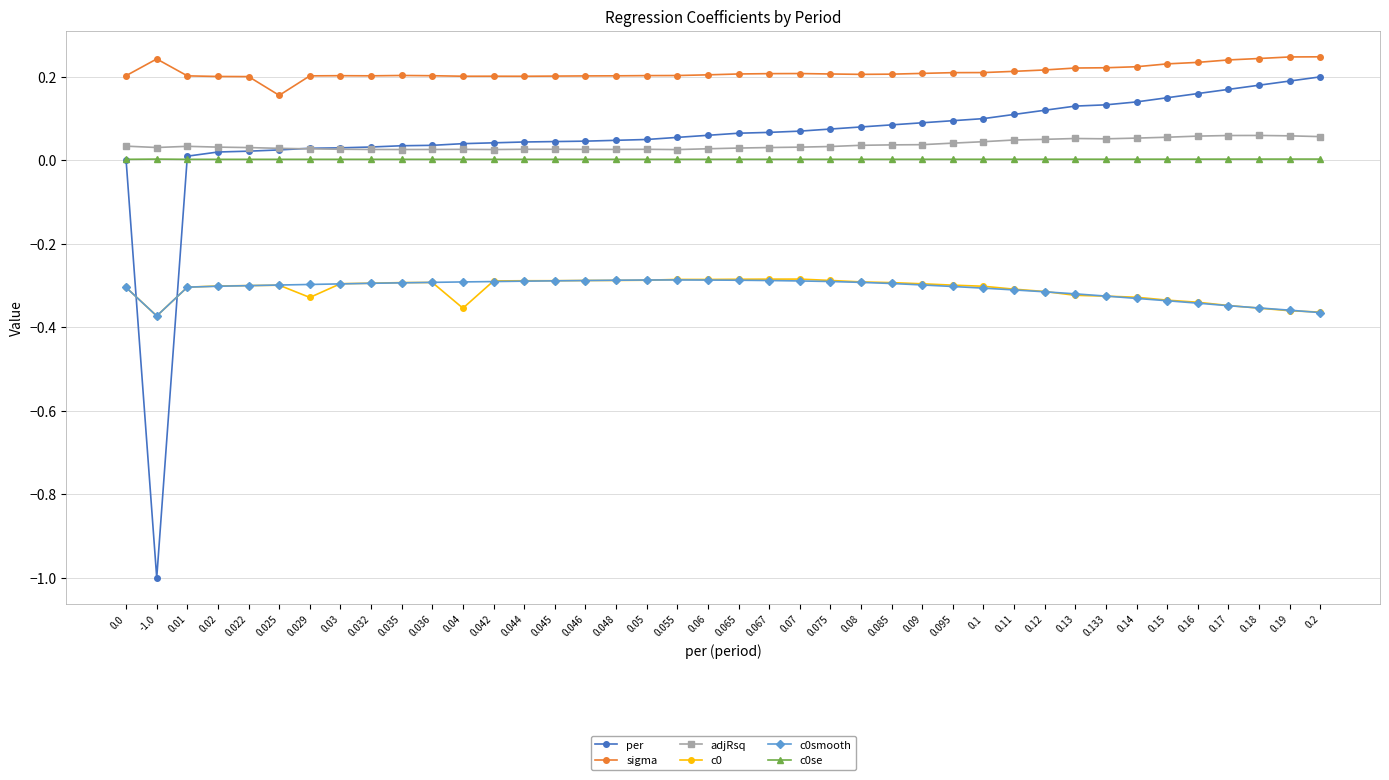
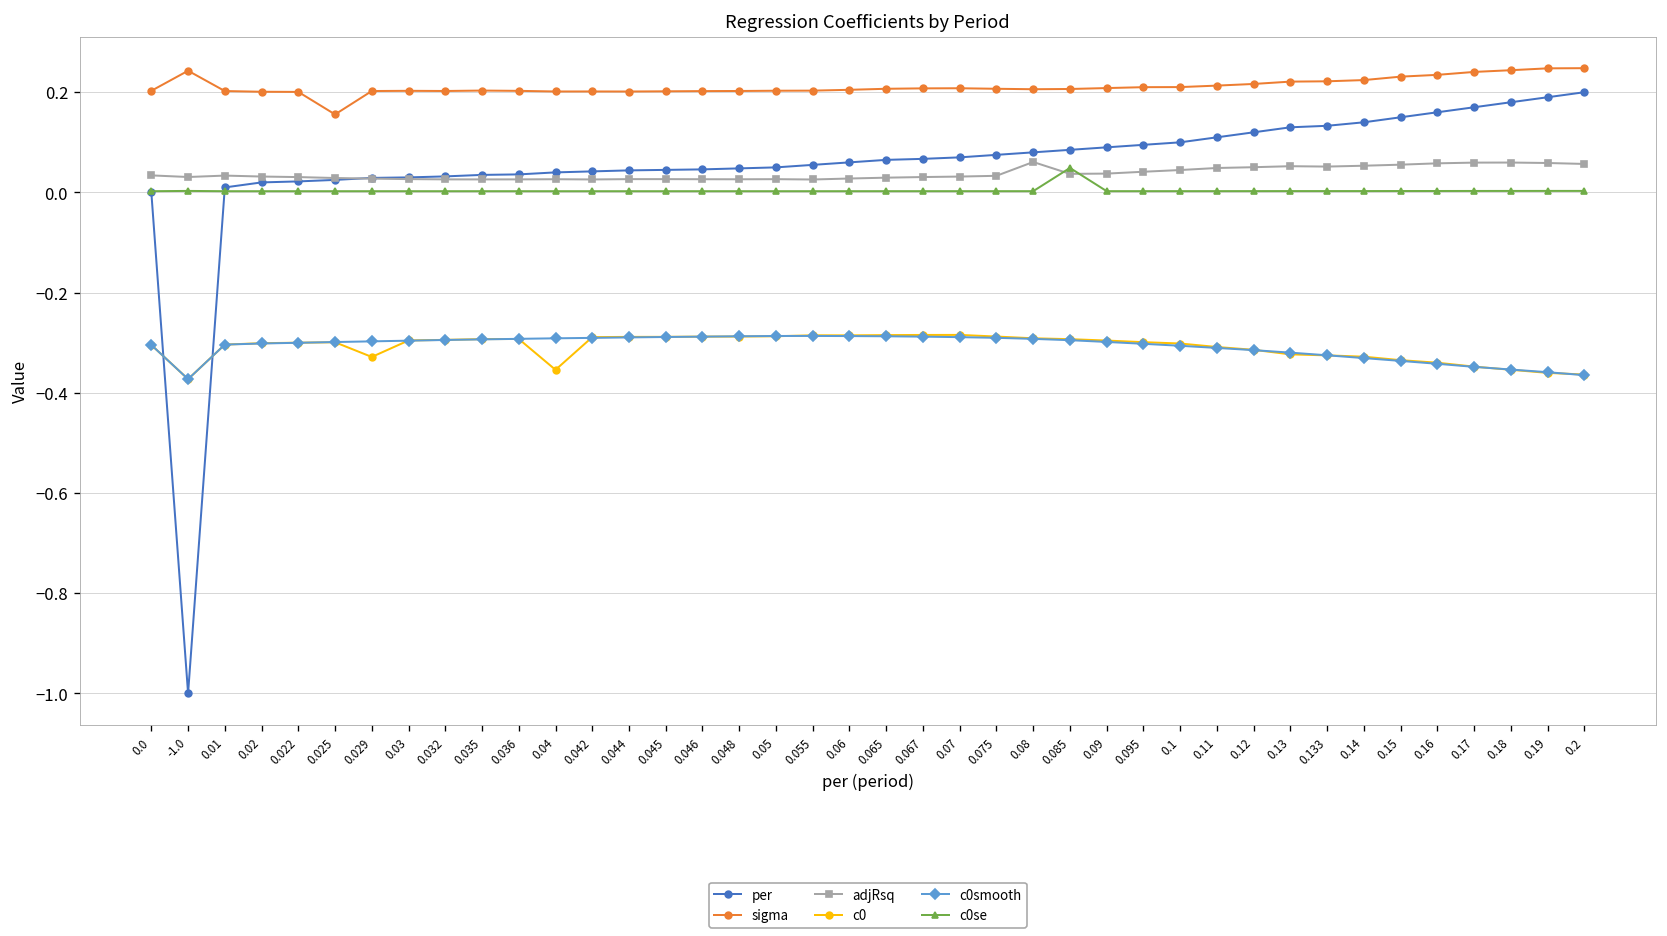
adjRsq, 0.08: 0.04 -> 0.06
c0se, 0.085: 0.00 -> 0.05
